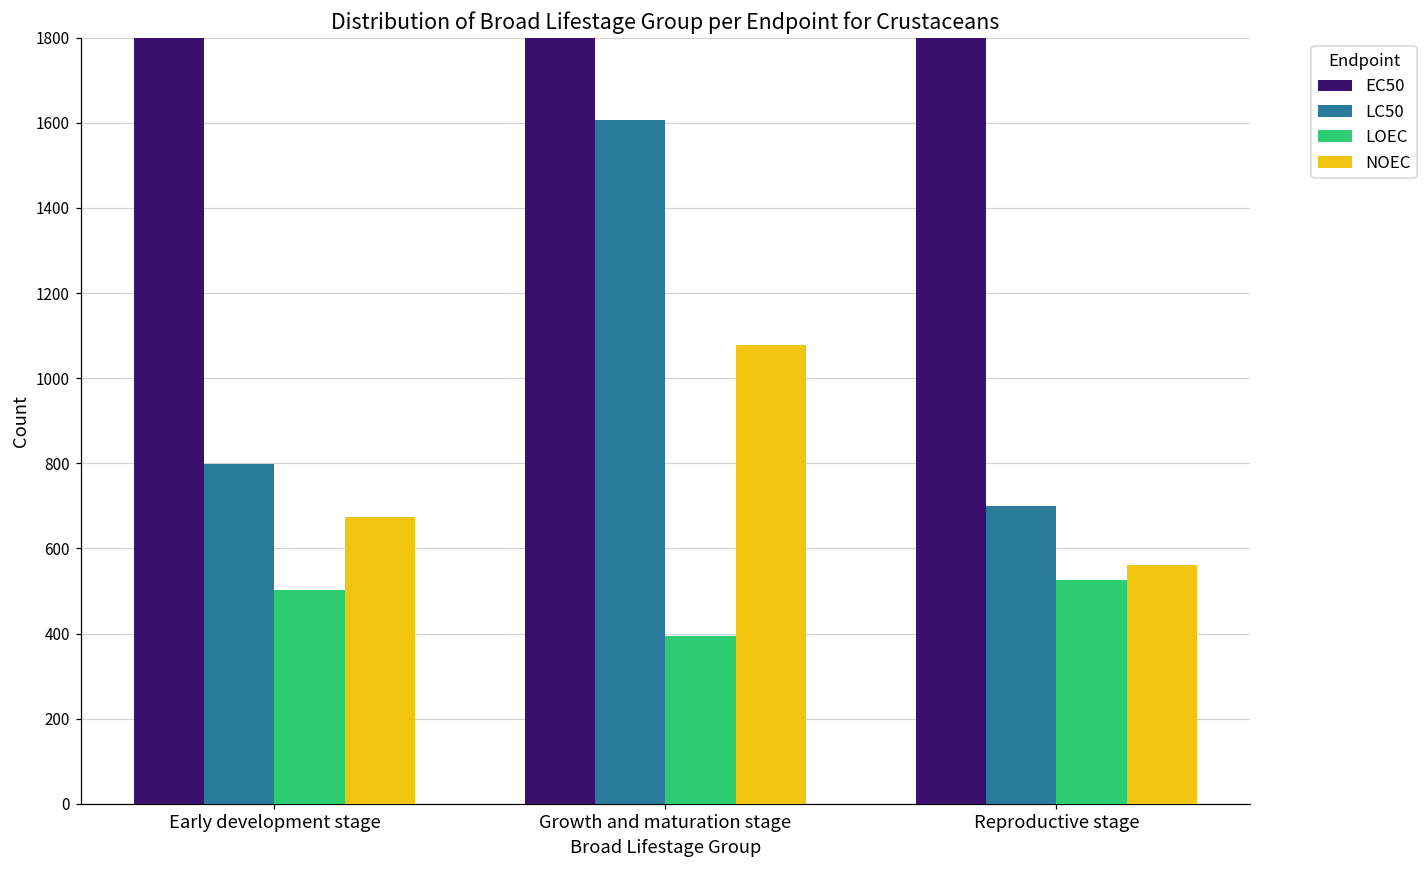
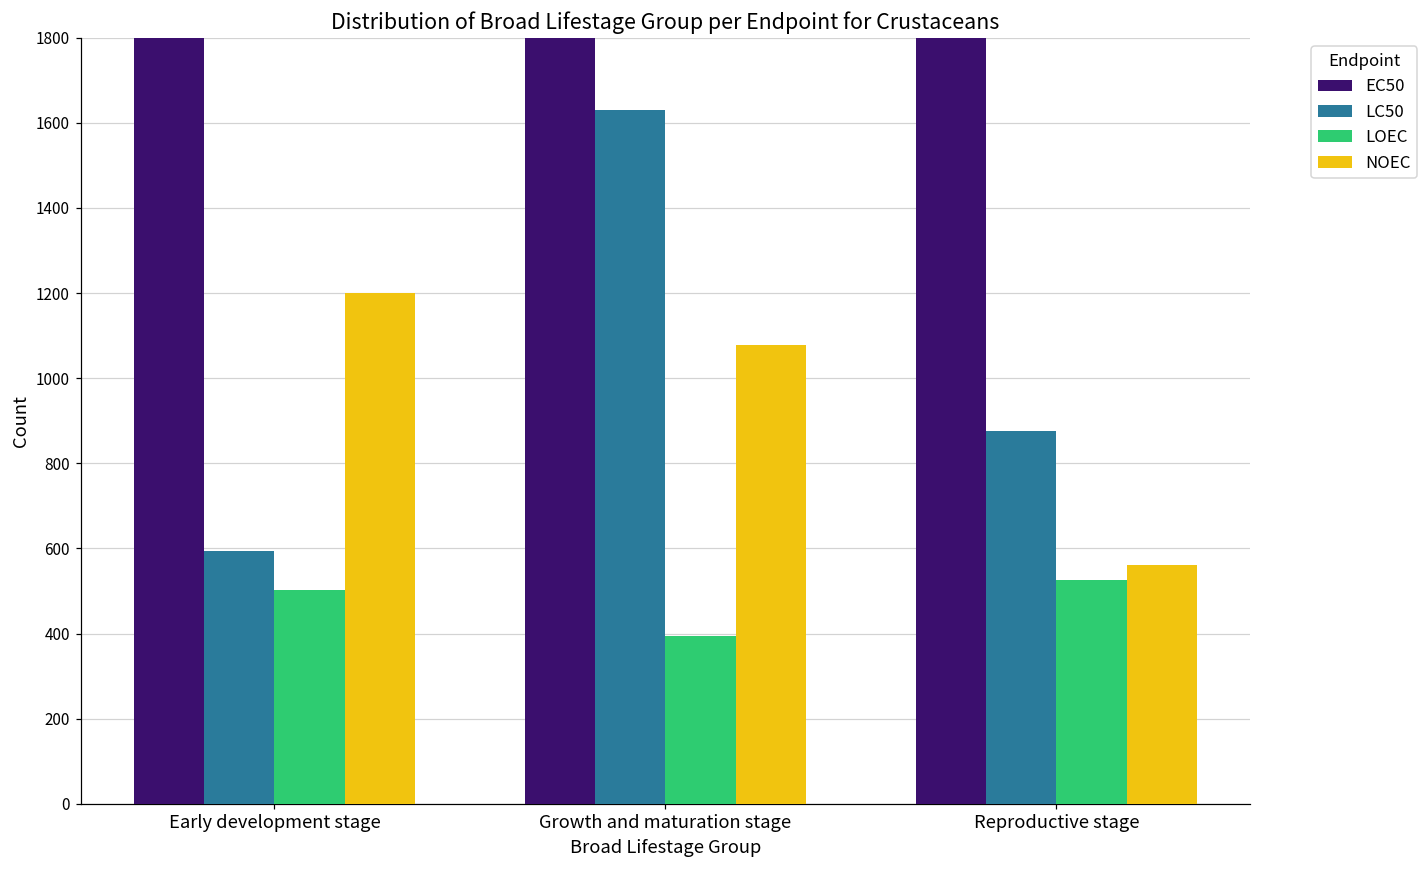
LC50, Early development stage: 800 -> 590
NOEC, Early development stage: 680 -> 1200
LC50, Growth and maturation stage: 1610 -> 1630
LC50, Reproductive stage: 700 -> 880
